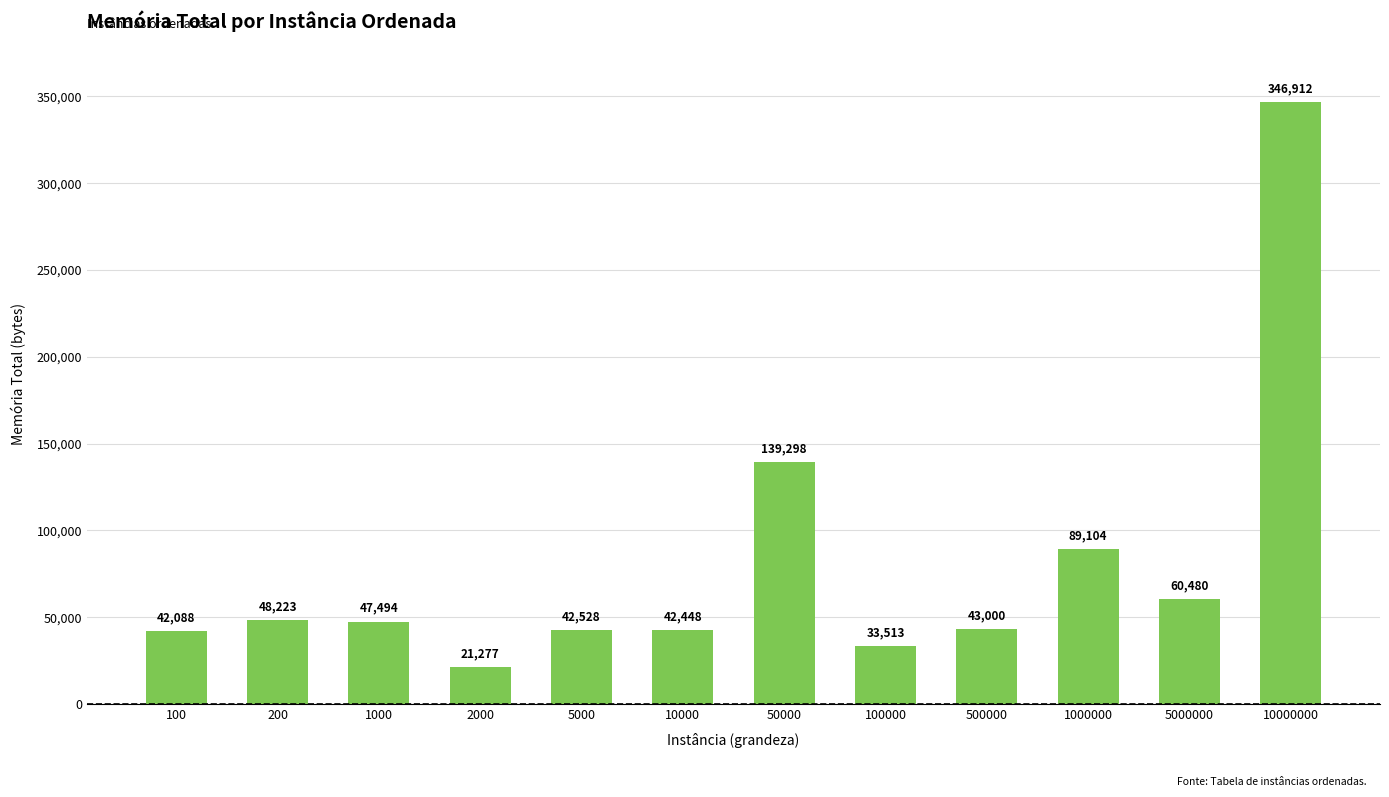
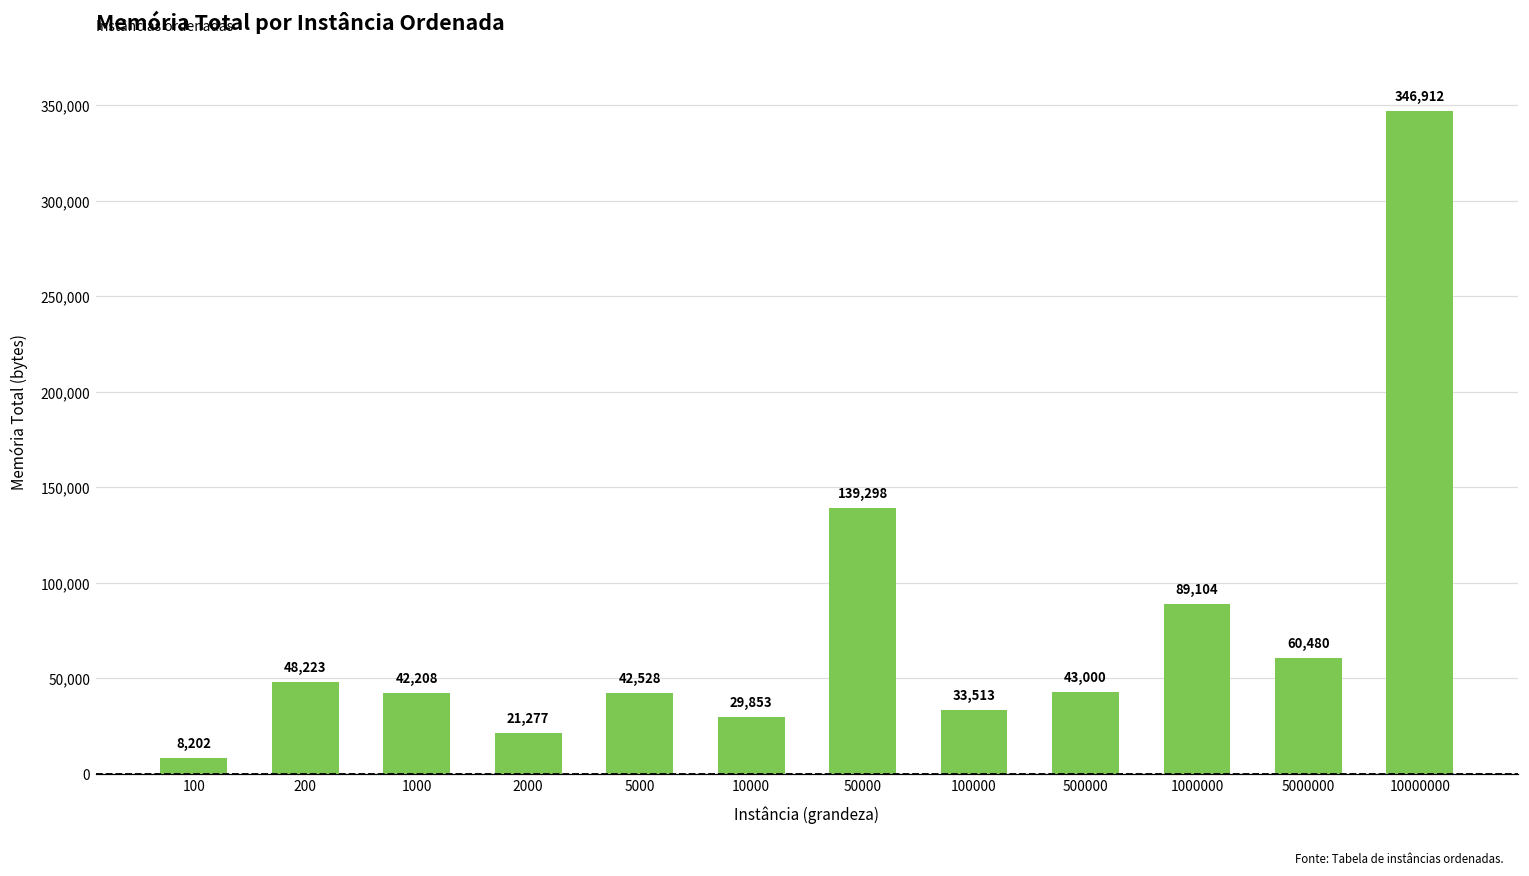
100: 42,088 -> 8,202
1000: 47,494 -> 42,208
10000: 42,448 -> 29,853
